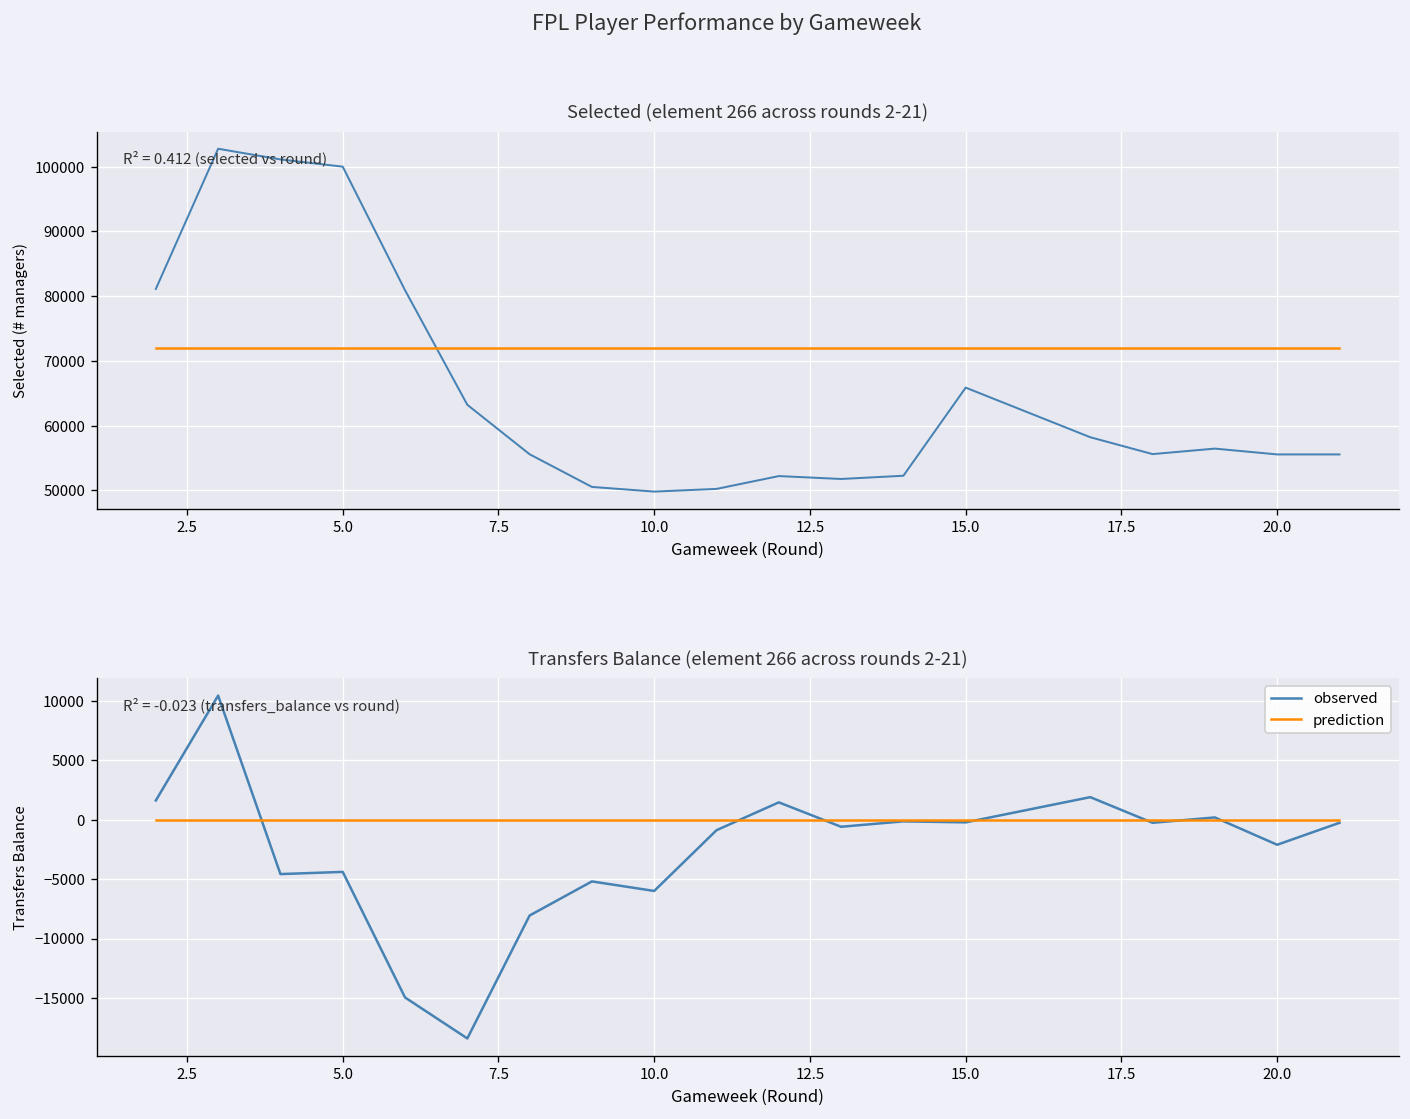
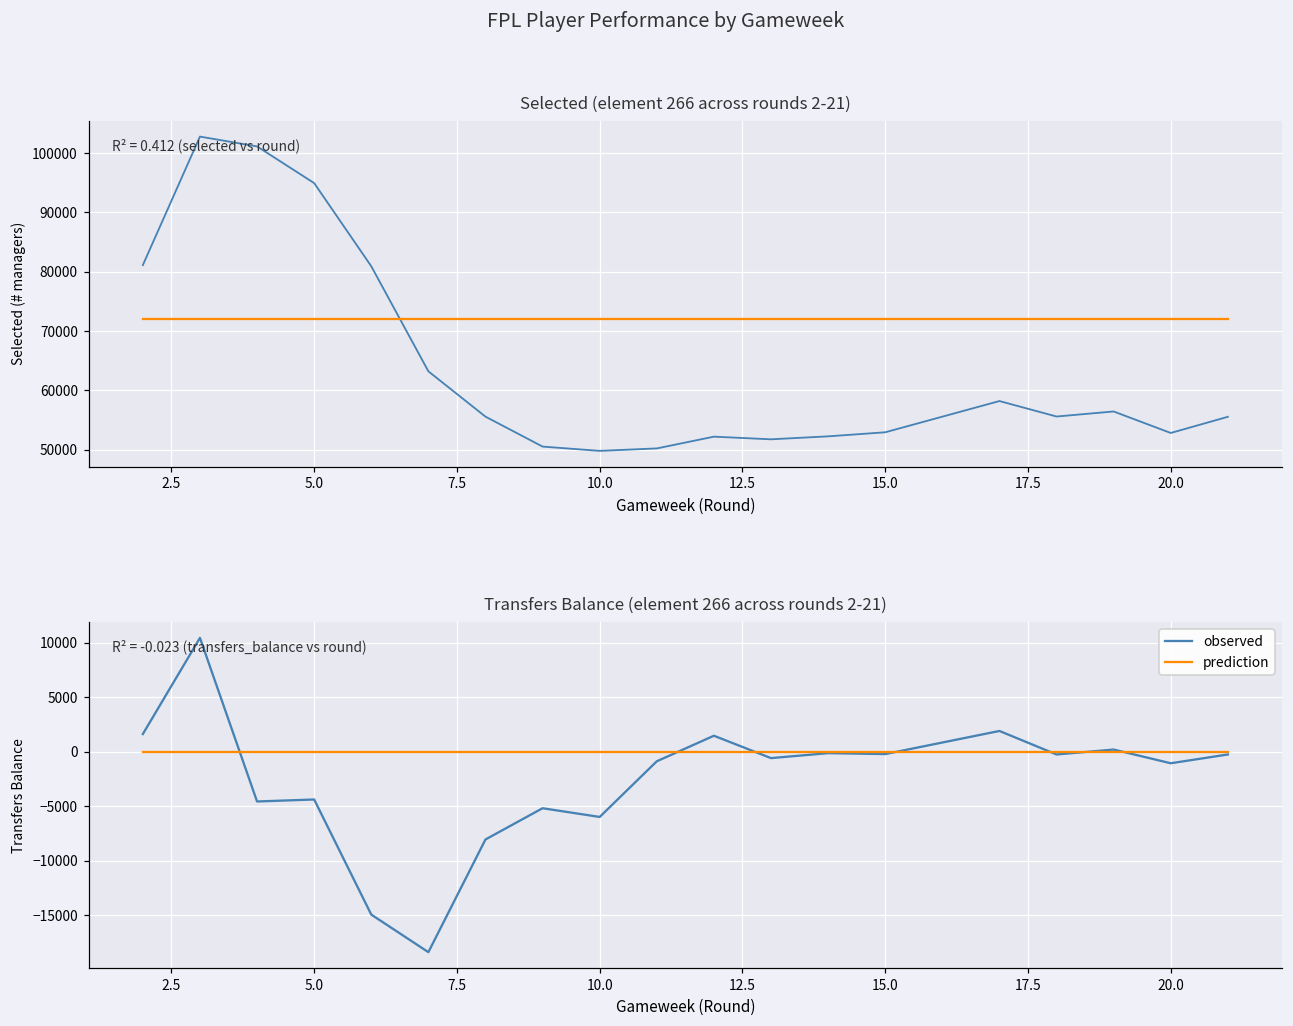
Selected (element 266 across rounds 2-21), observed, 5.0: 100000 -> 95000
Selected (element 266 across rounds 2-21), observed, 15.0: 66000 -> 53000
Selected (element 266 across rounds 2-21), observed, 20.0: 56000 -> 53000
Transfers Balance (element 266 across rounds 2-21), observed, 20.0: -2000 -> -1000
